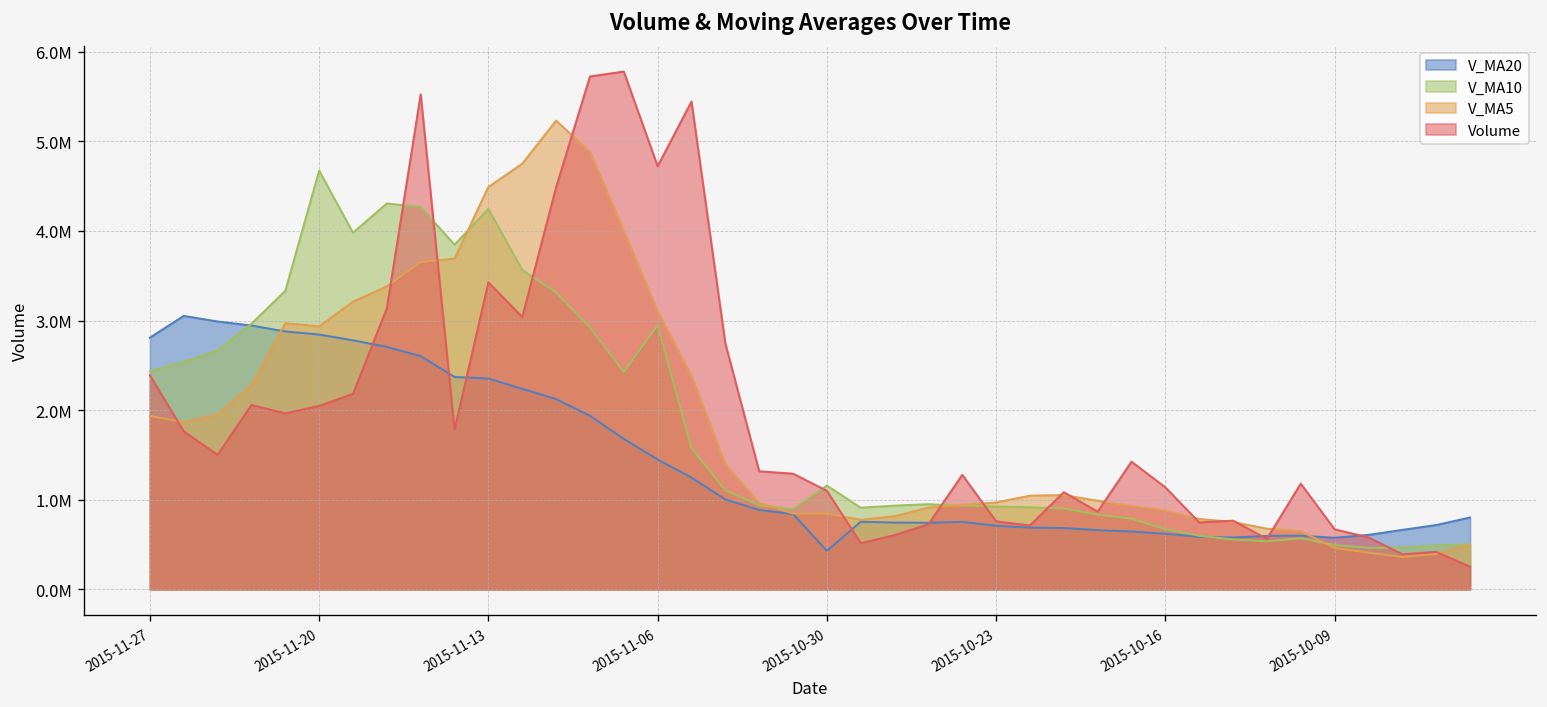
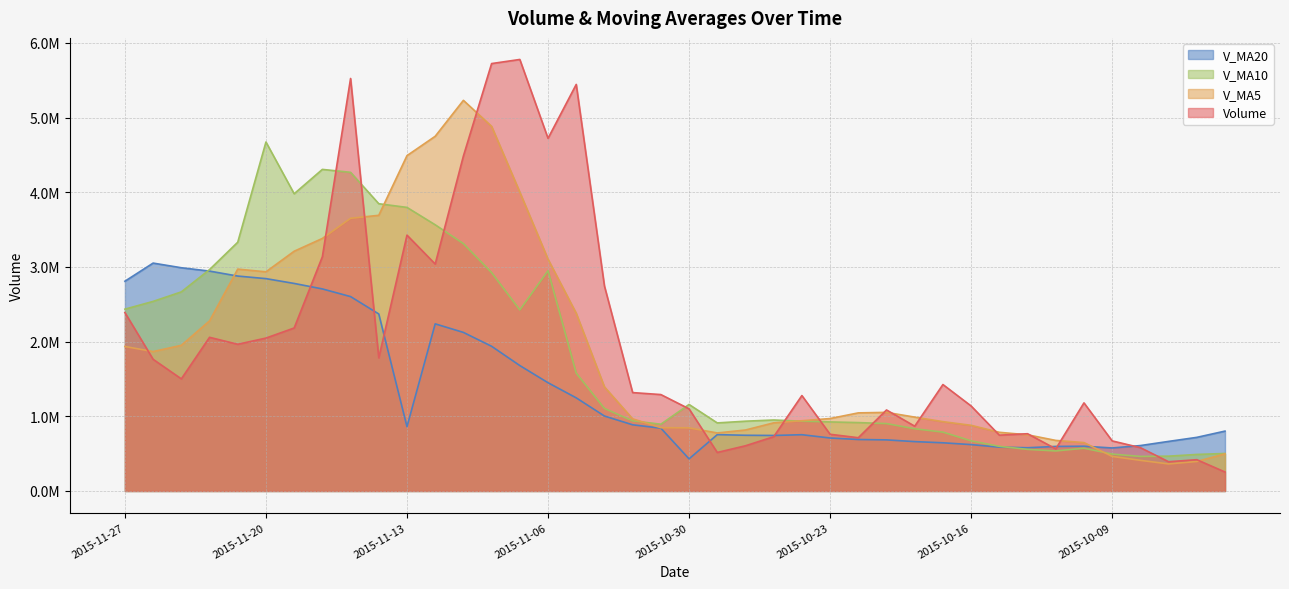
V_MA20, 2015-11-13: 2400000 -> 900000
V_MA10, 2015-11-13: 4200000 -> 3800000
